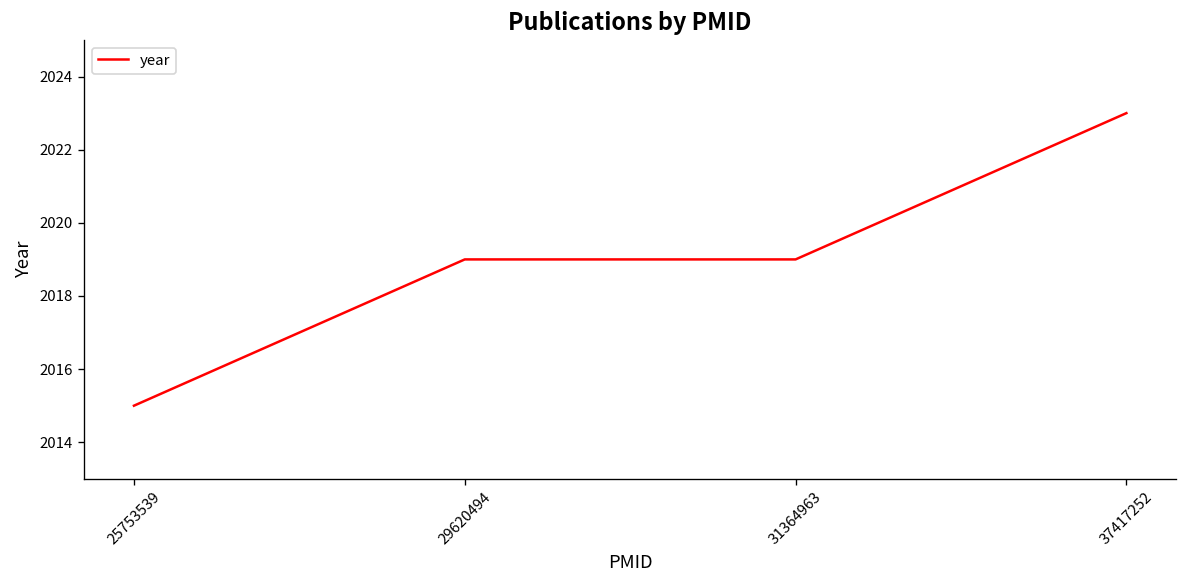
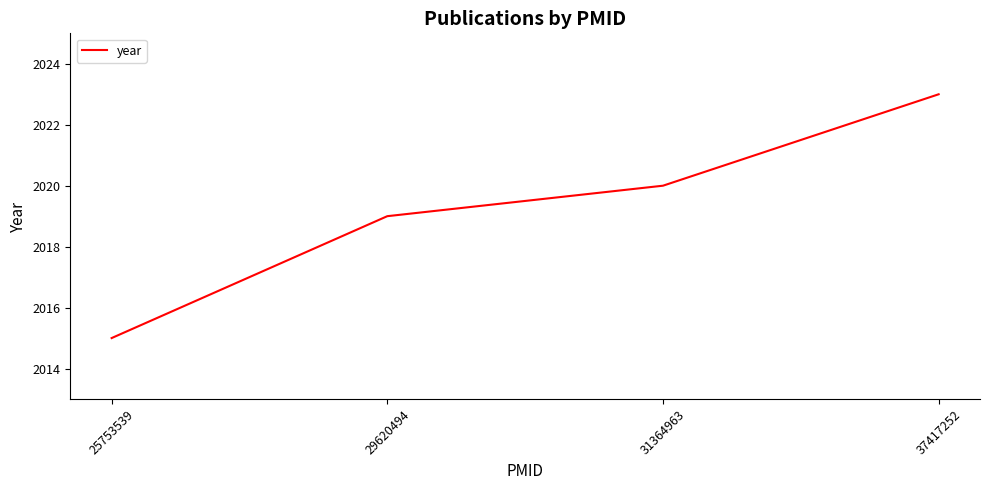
31364963: 2019 -> 2020
